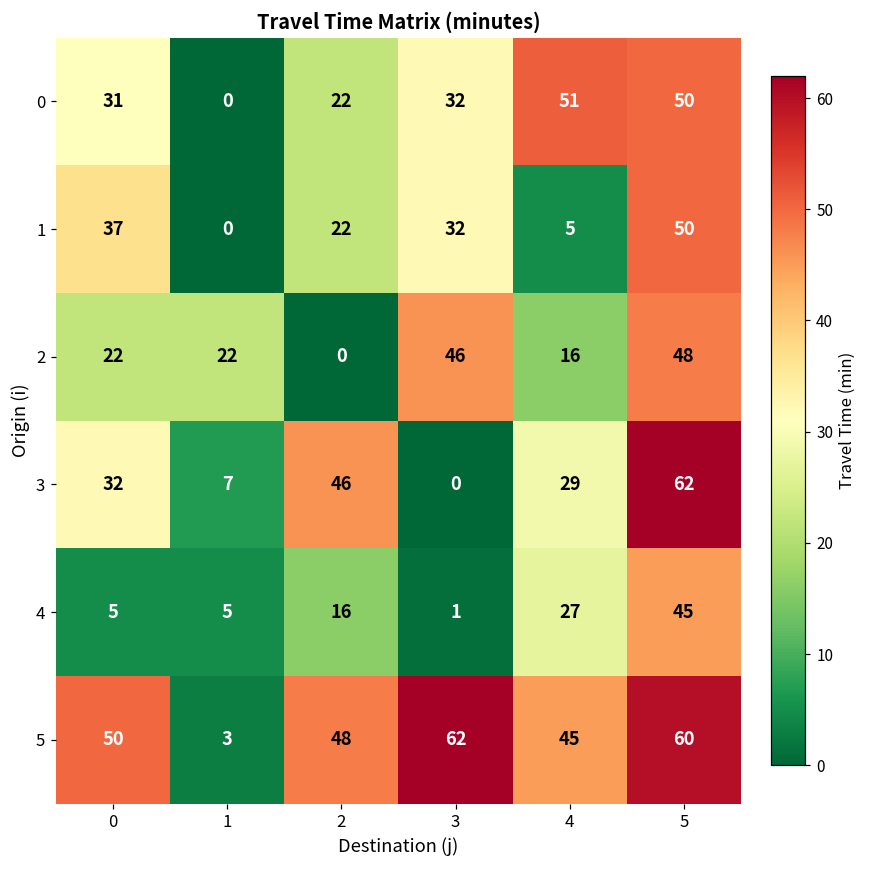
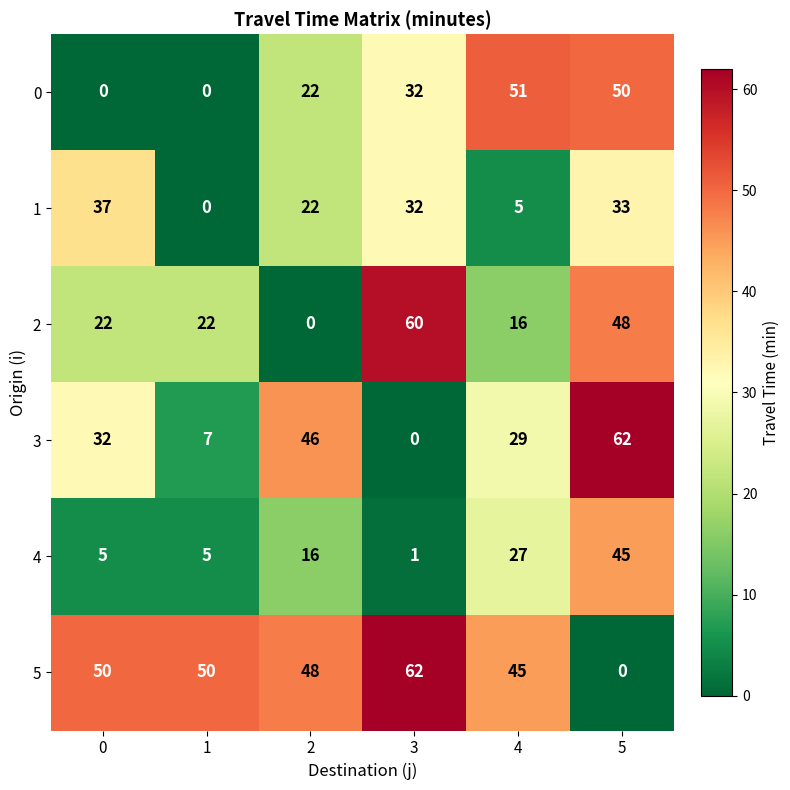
0, 0: 31 -> 0
1, 5: 50 -> 33
2, 3: 46 -> 60
5, 1: 3 -> 50
5, 5: 60 -> 0
